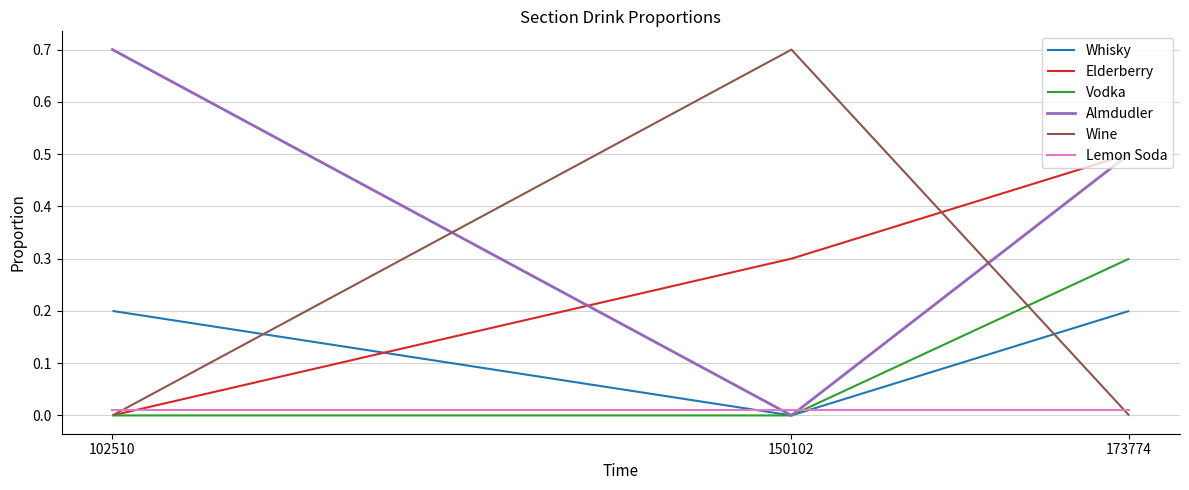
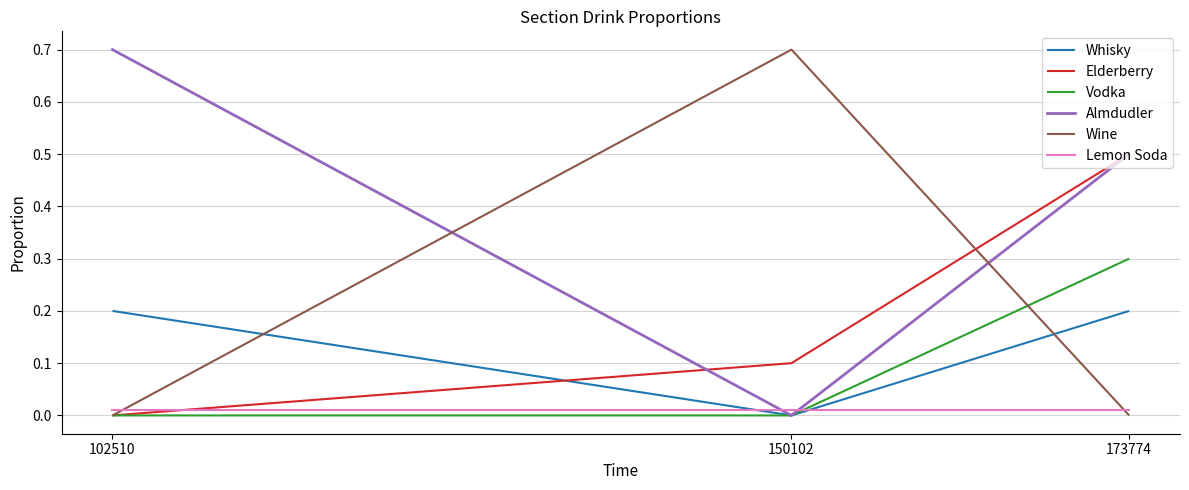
Elderberry, 150102: 0.3 -> 0.1
